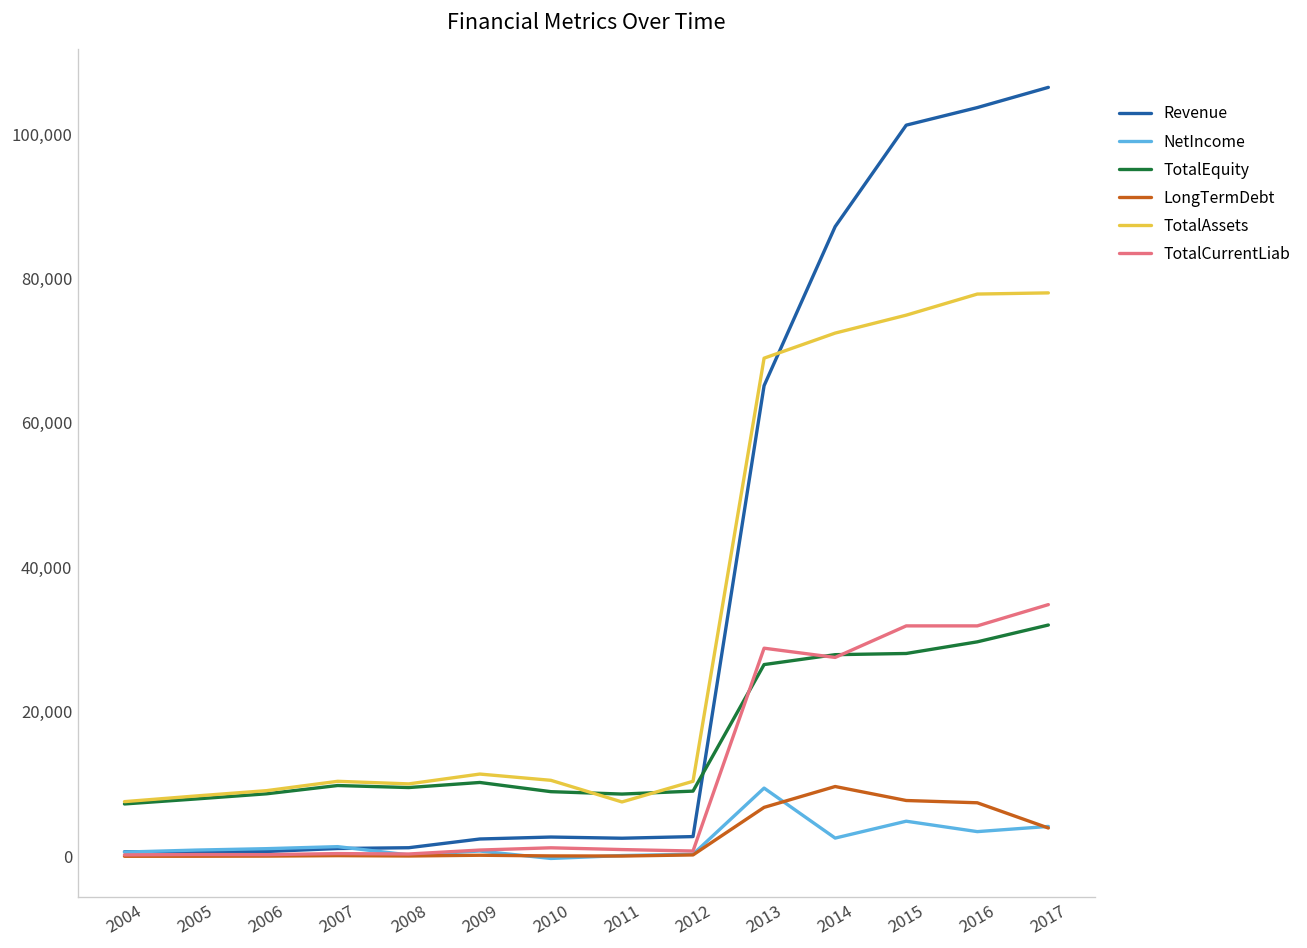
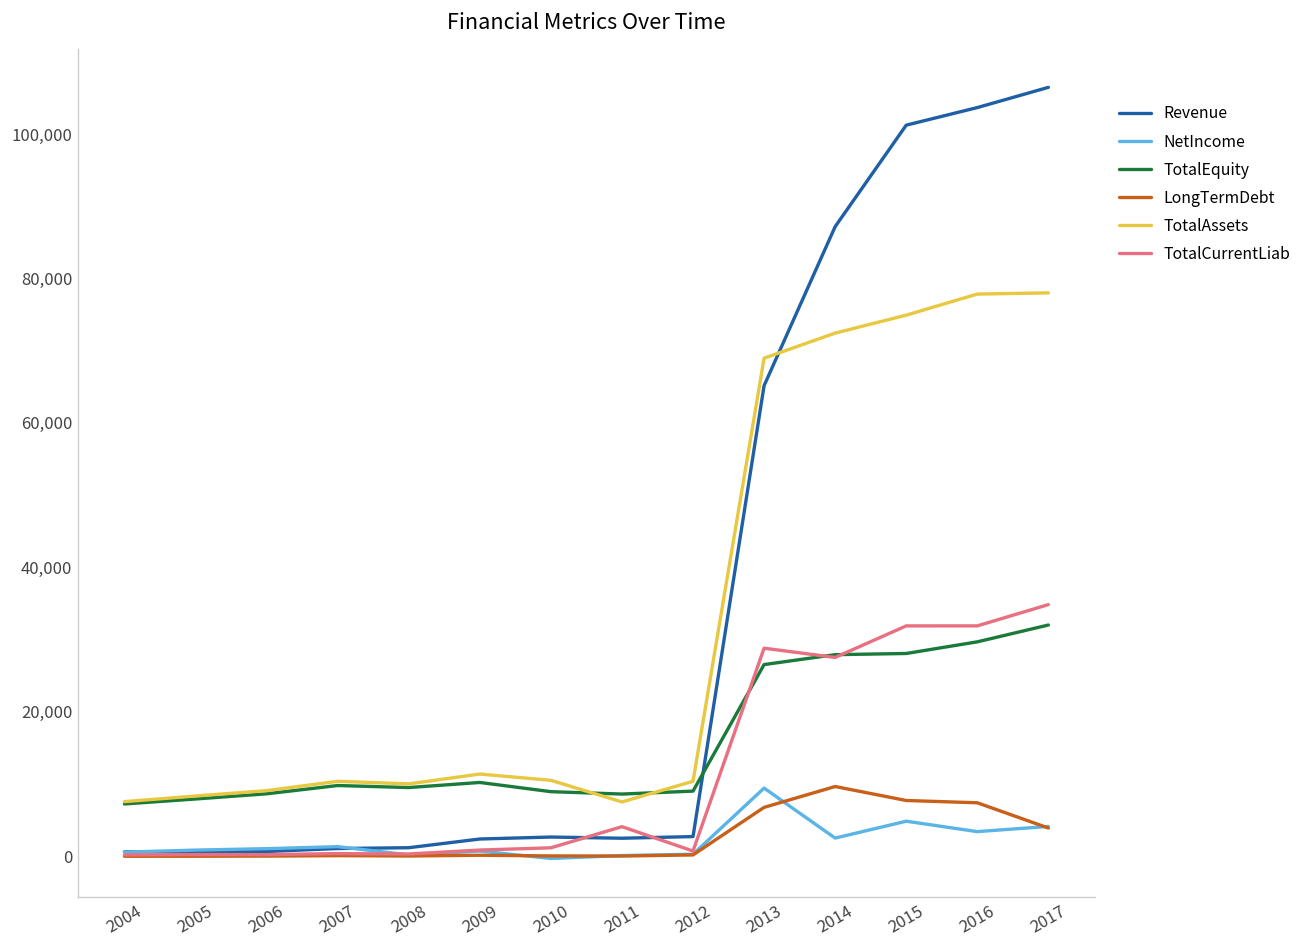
TotalCurrentLiab, 2011: 1,000 -> 4,000
